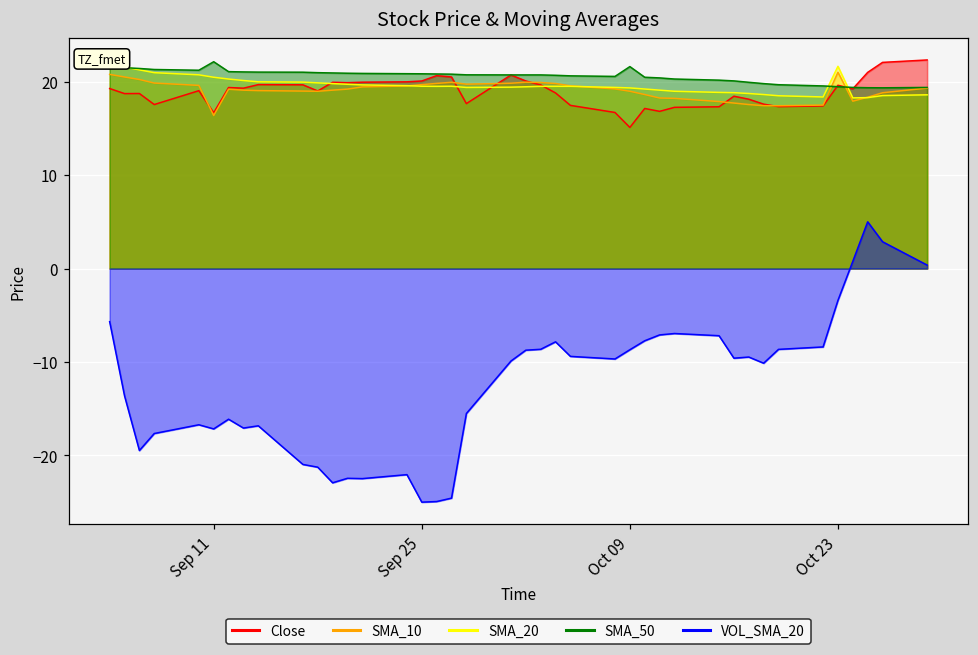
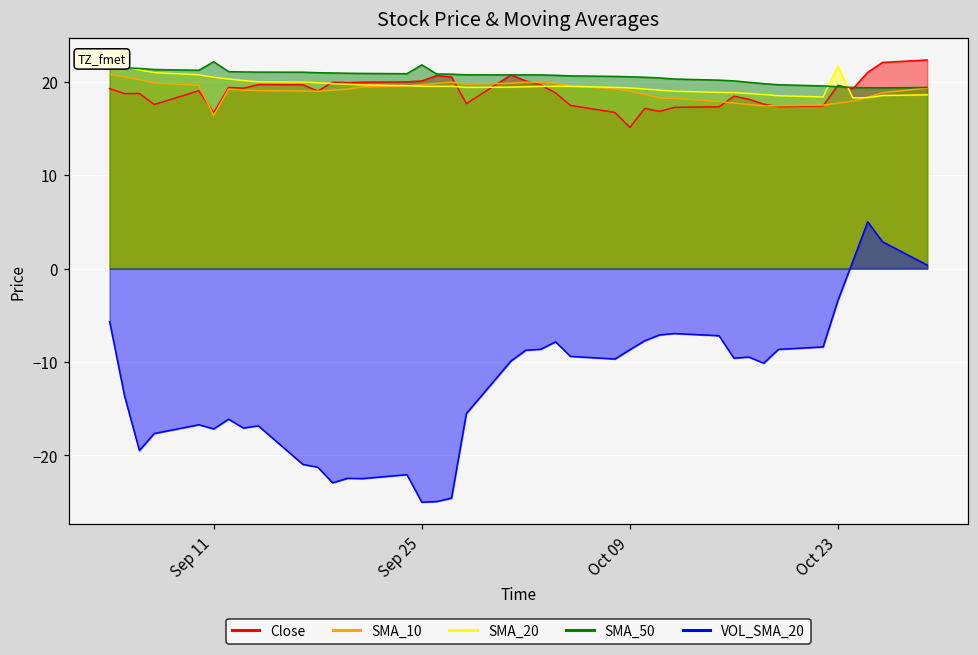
SMA_50, Sep 25: 21 -> 22
SMA_50, Oct 09: 22 -> 21
SMA_10, Oct 23: 21 -> 18
